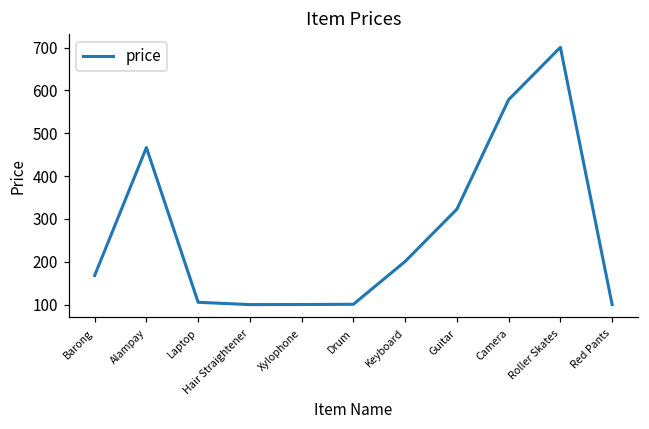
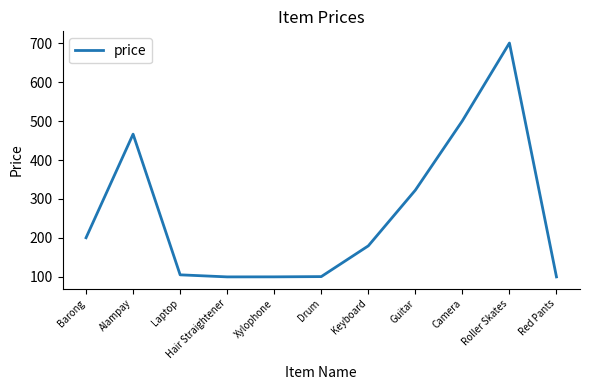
Barong: 170 -> 200
Keyboard: 200 -> 180
Camera: 580 -> 500
